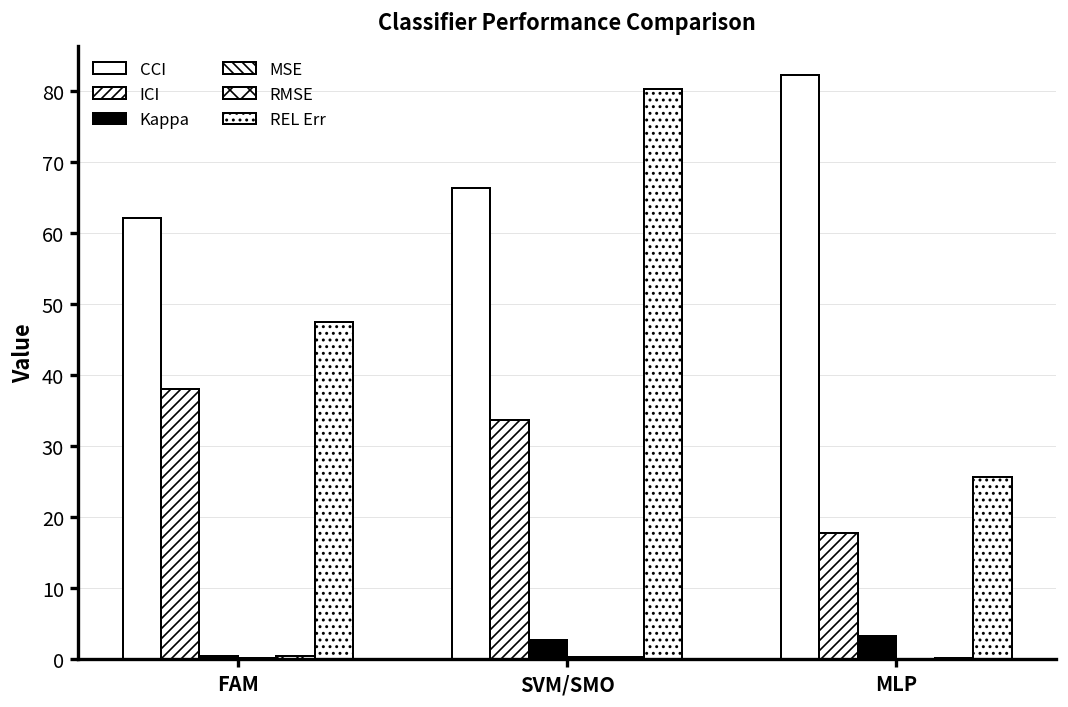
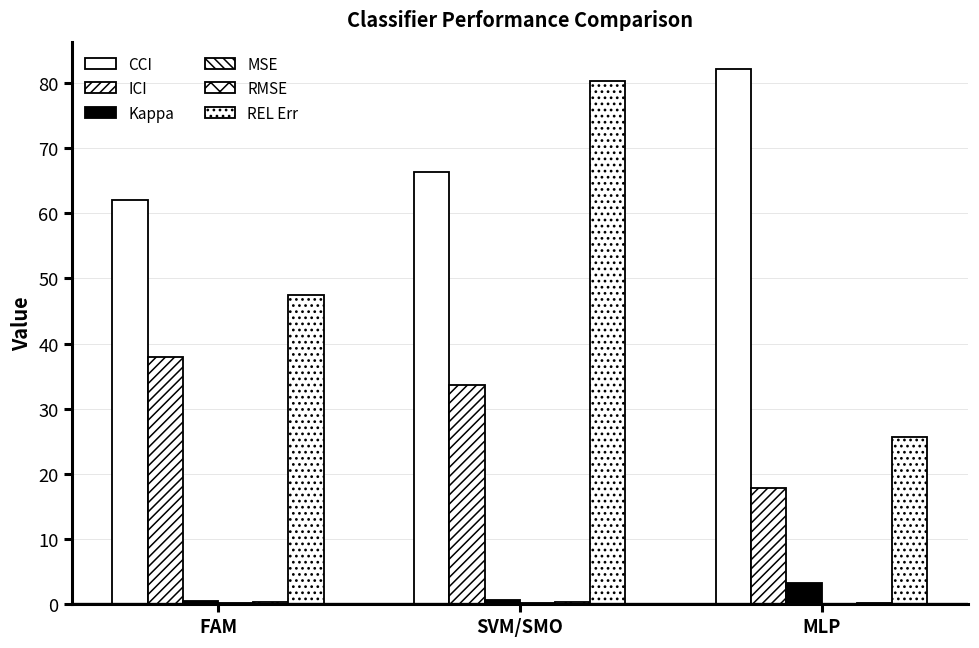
Kappa, SVM/SMO: 3 -> 1
